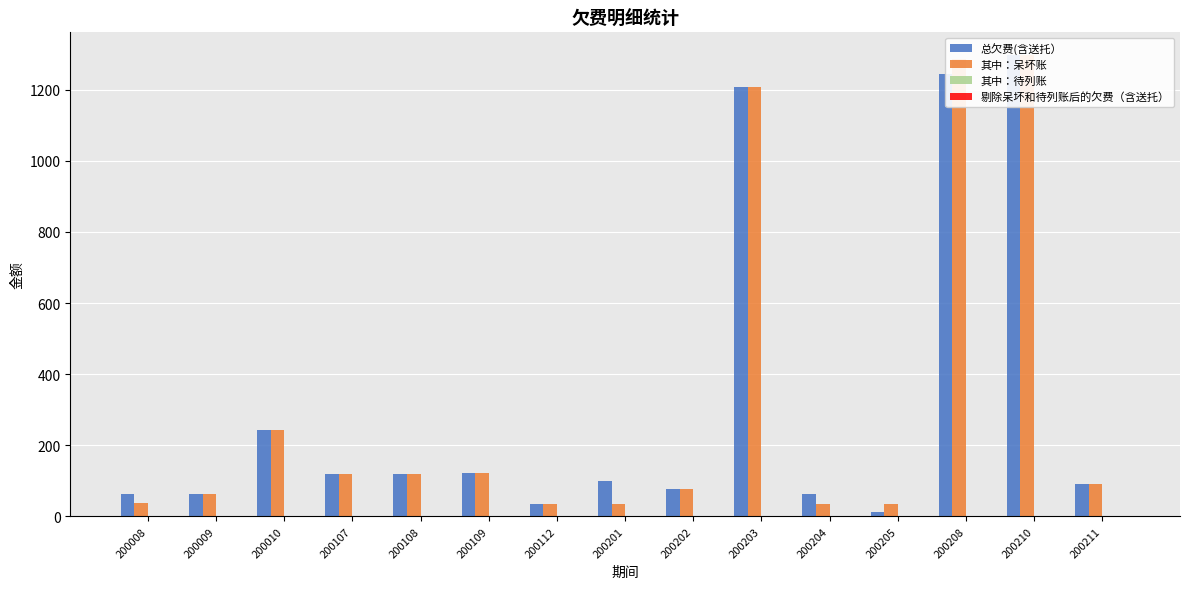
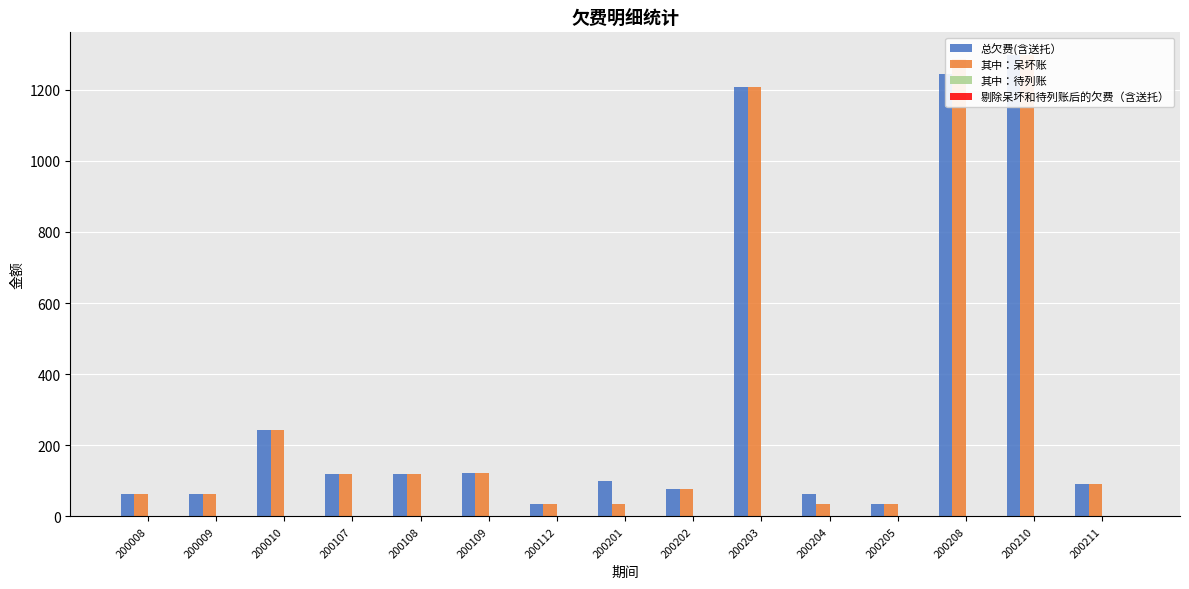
其中：呆坏账, 200008: 40 -> 60
总欠费(含送托）, 200205: 10 -> 40
